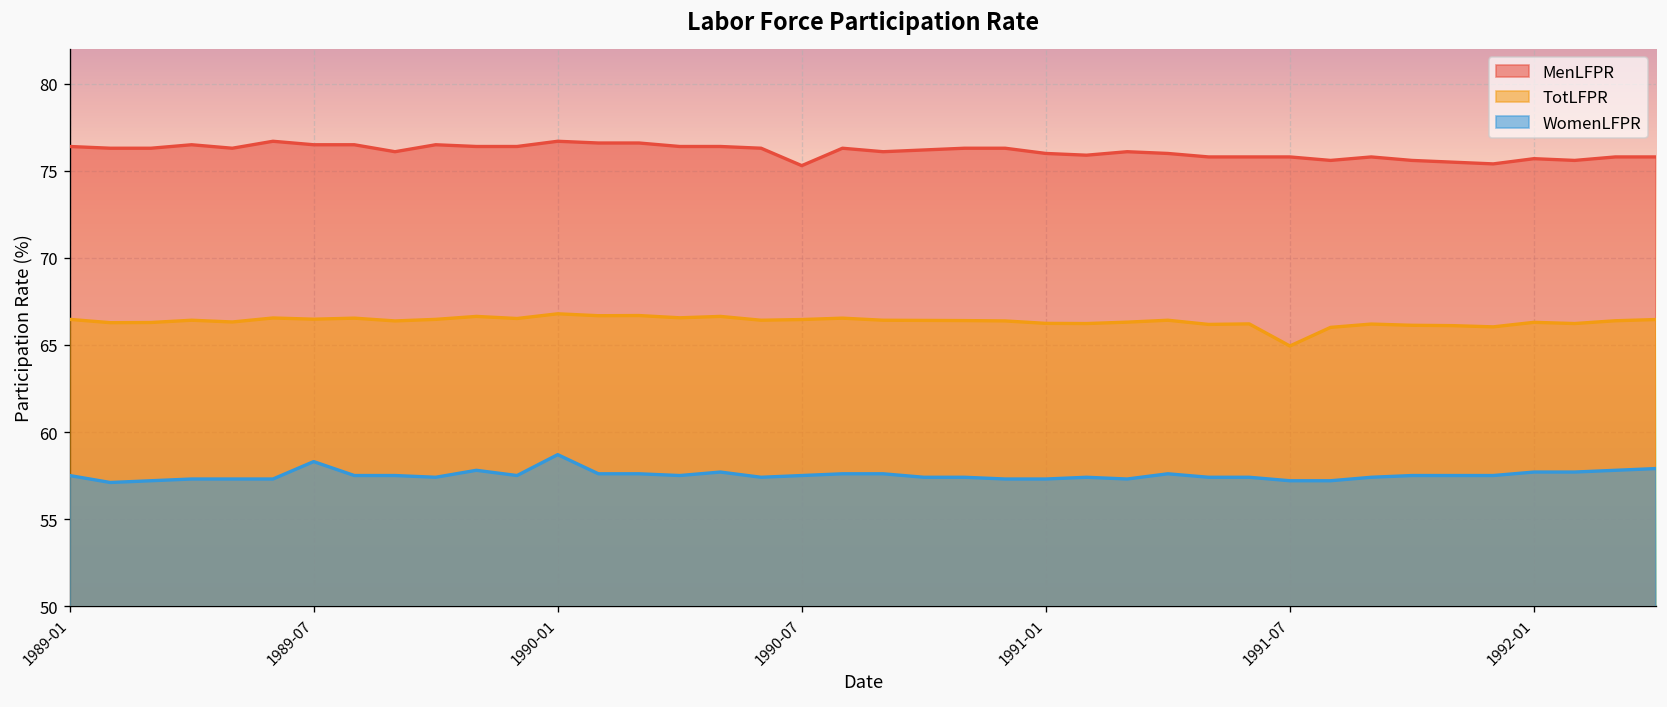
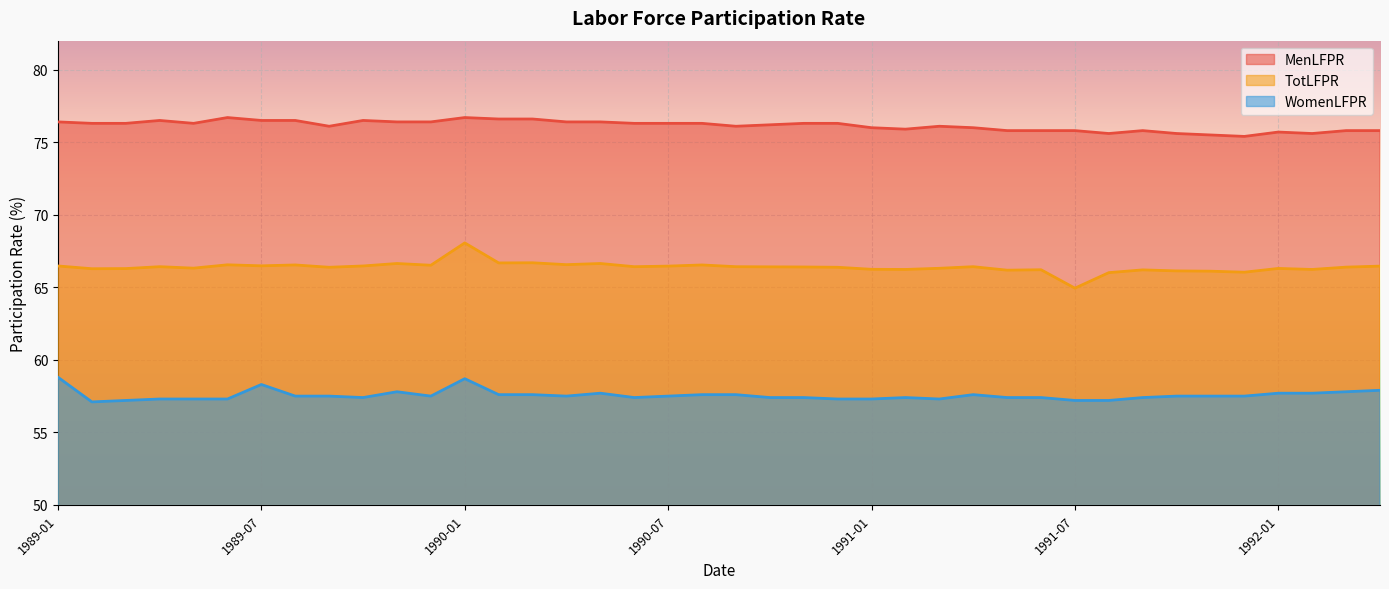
WomenLFPR, 1989-01: 57.5 -> 58.8
TotLFPR, 1990-01: 66.8 -> 68.1
MenLFPR, 1990-07: 75.3 -> 76.3
